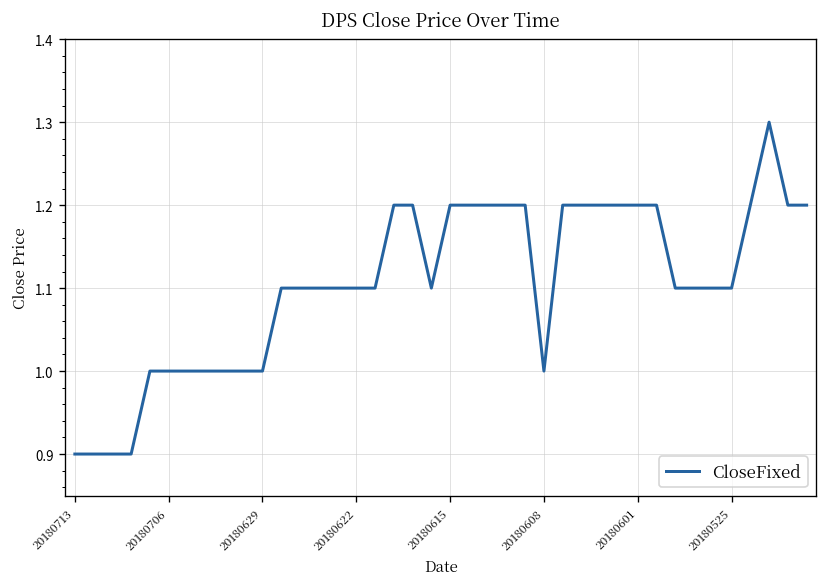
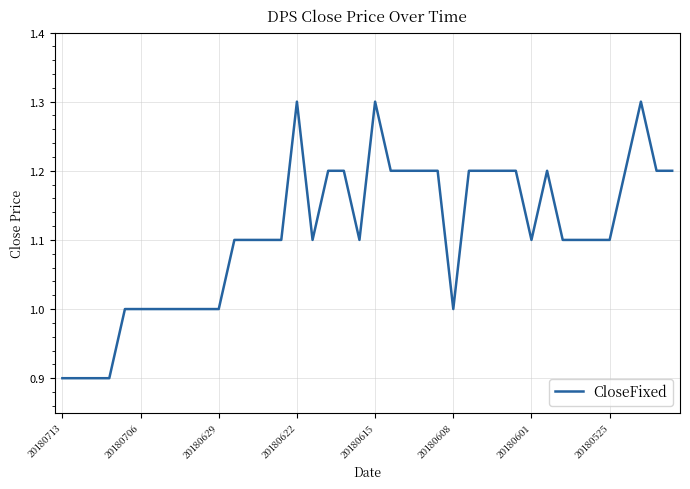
20180622: 1.1 -> 1.3
20180615: 1.2 -> 1.3
20180601: 1.2 -> 1.1
